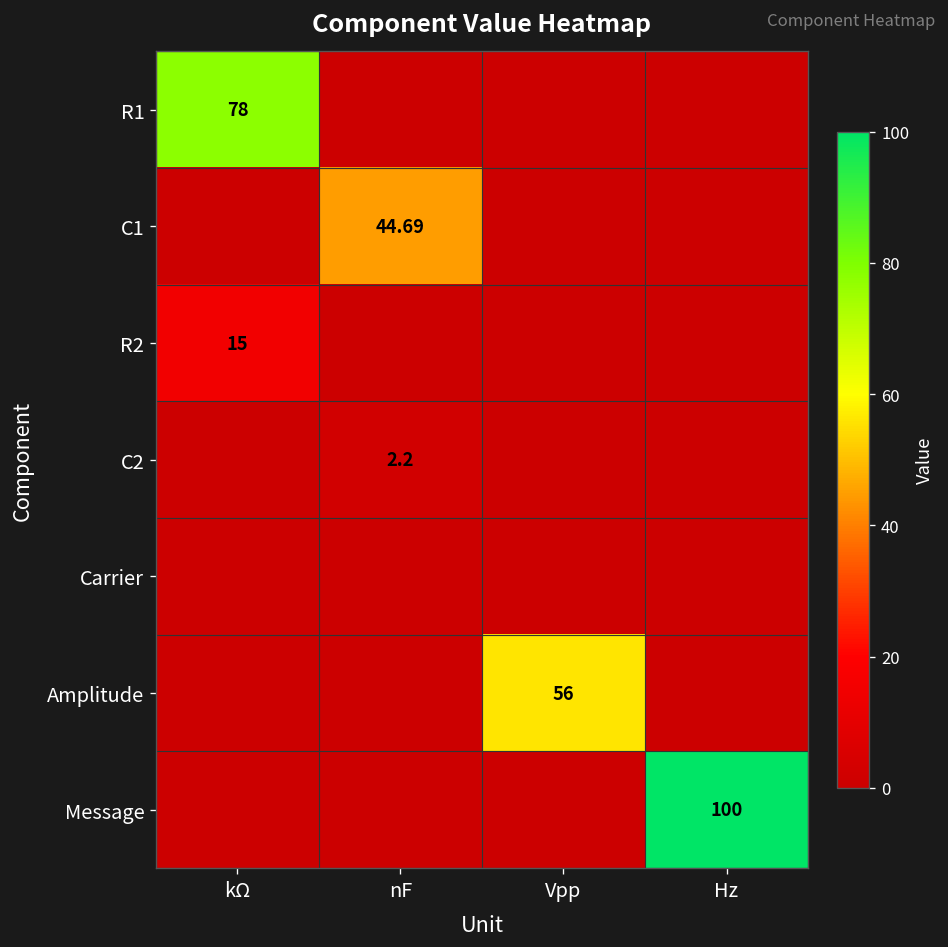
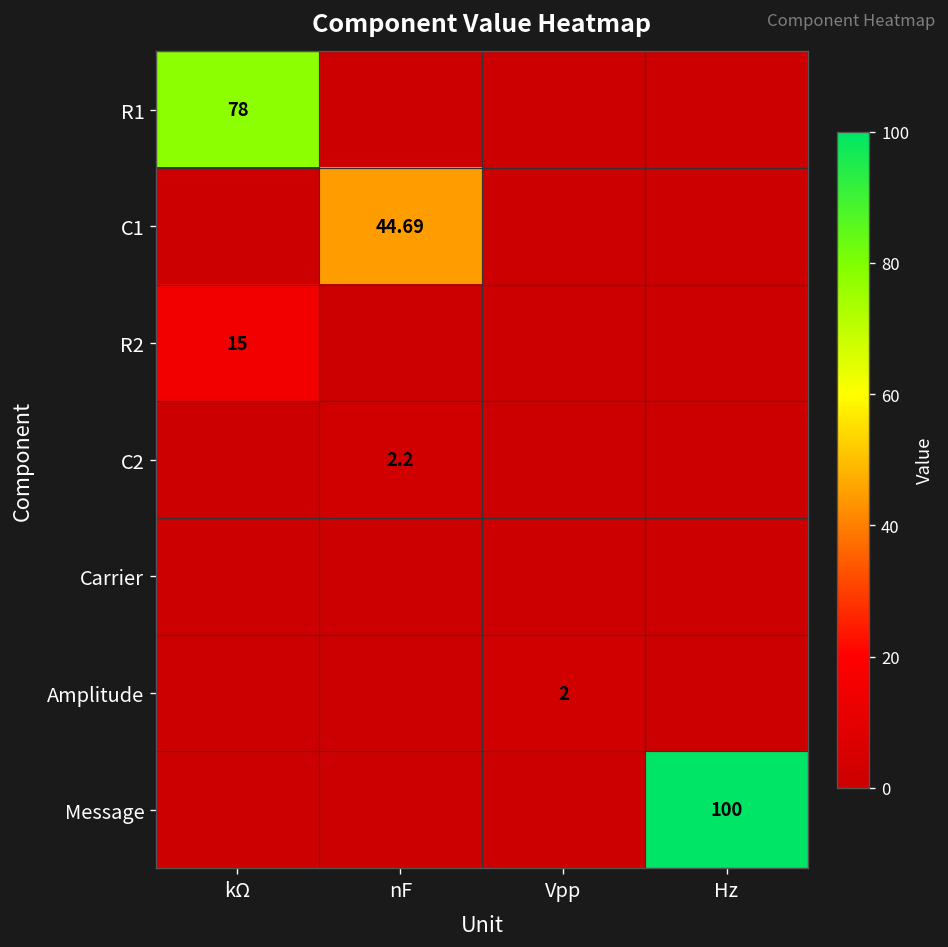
Amplitude, Vpp: 56 -> 2
